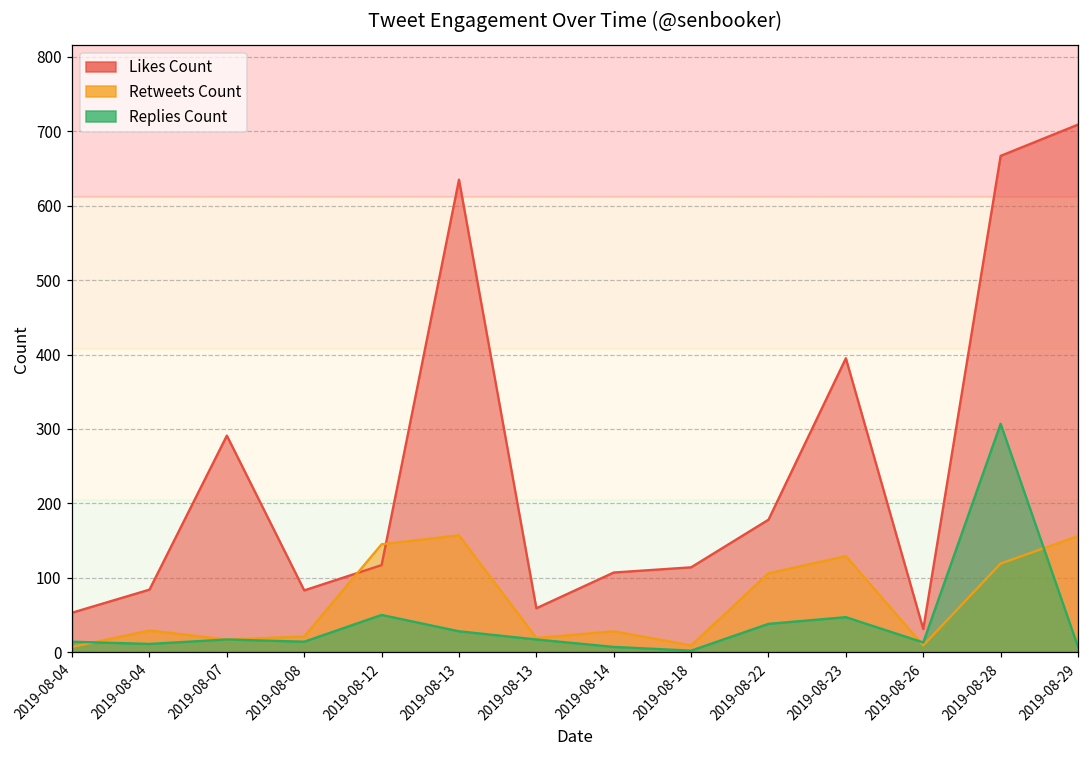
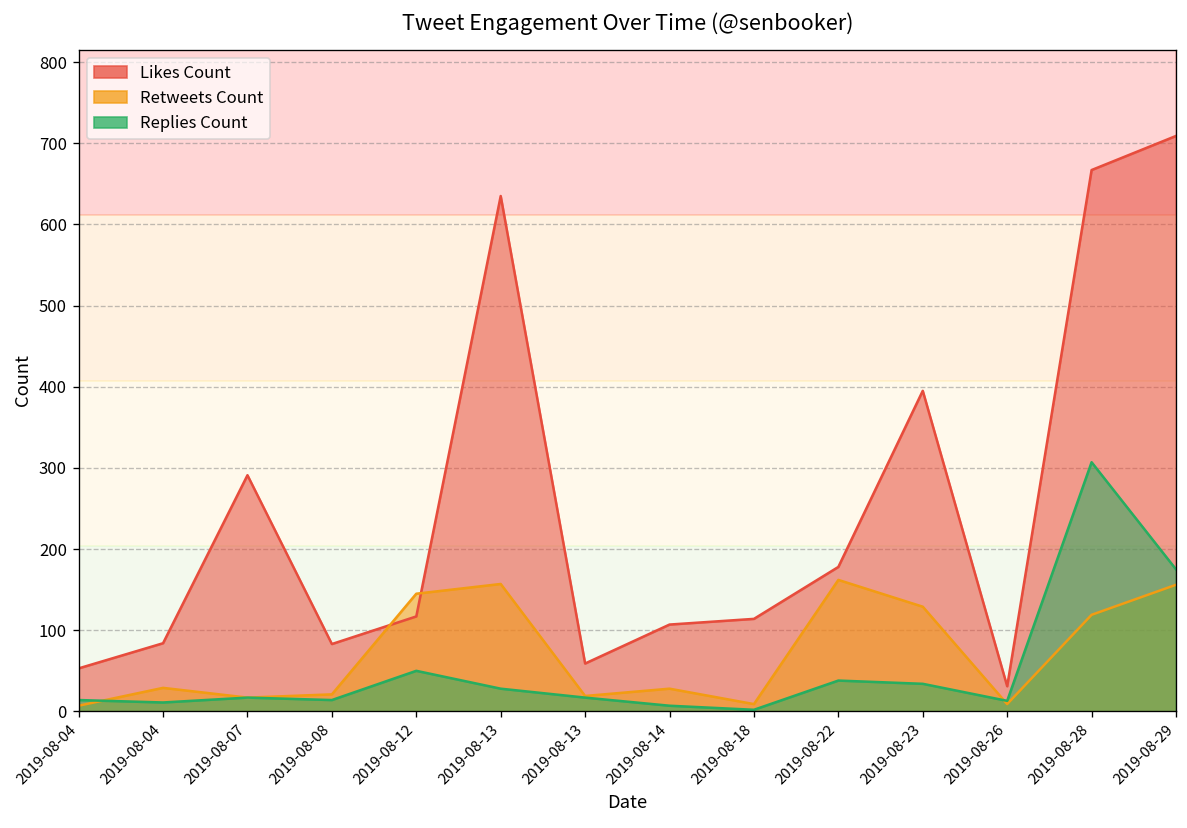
Retweets Count, 2019-08-22: 110 -> 160
Replies Count, 2019-08-23: 50 -> 30
Replies Count, 2019-08-29: 10 -> 180
